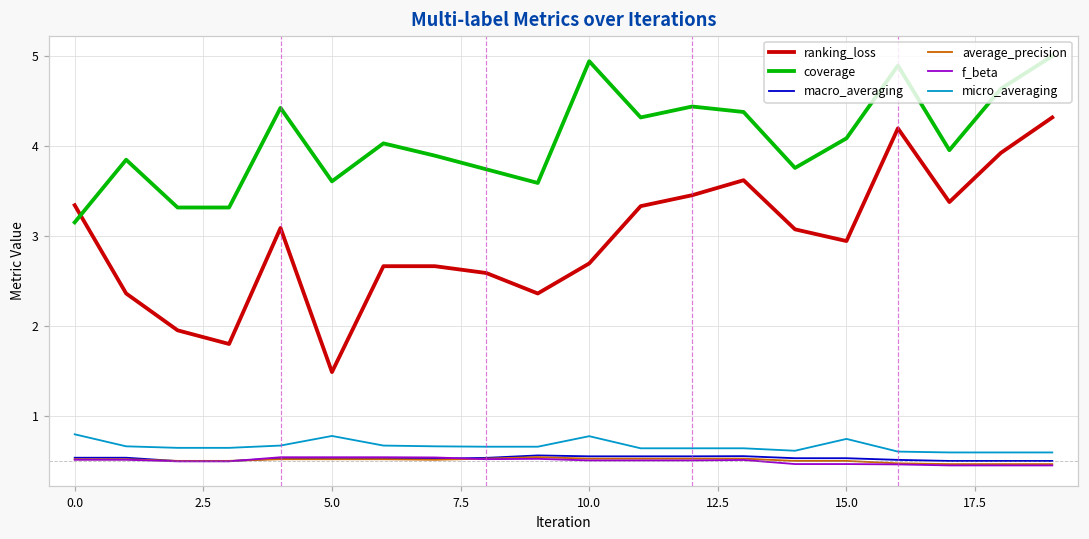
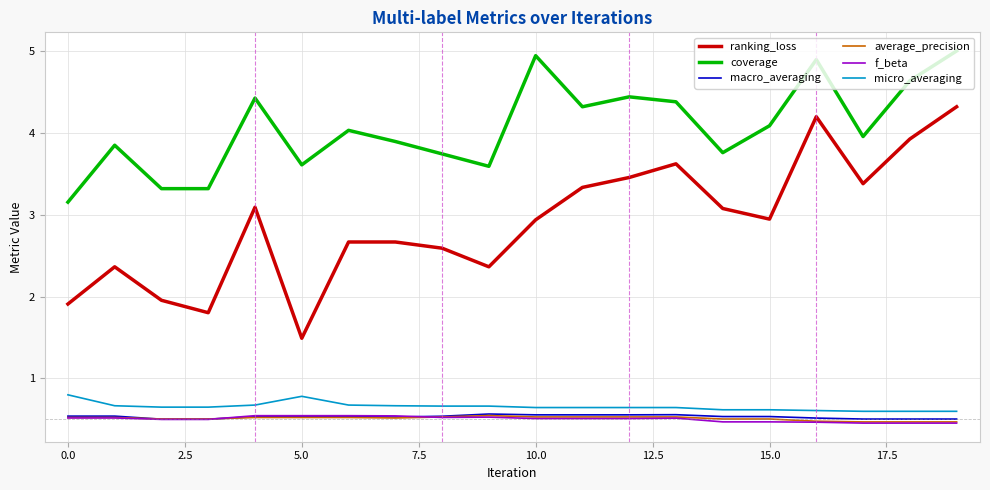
ranking_loss, 0.0: 3.3 -> 1.9
ranking_loss, 10.0: 2.7 -> 2.9
micro_averaging, 10.0: 0.8 -> 0.6
micro_averaging, 15.0: 0.7 -> 0.6
